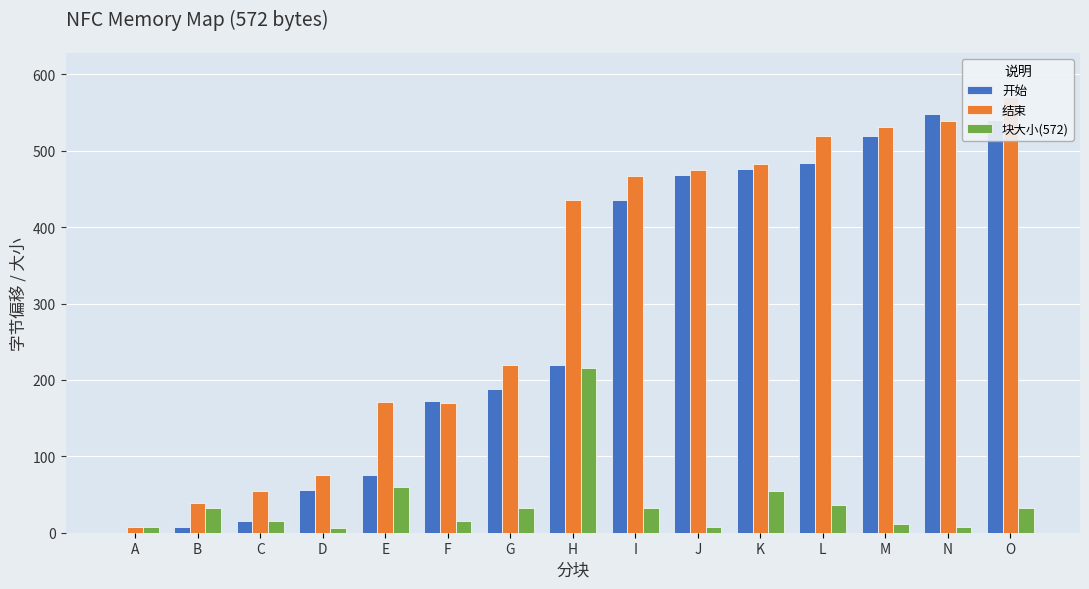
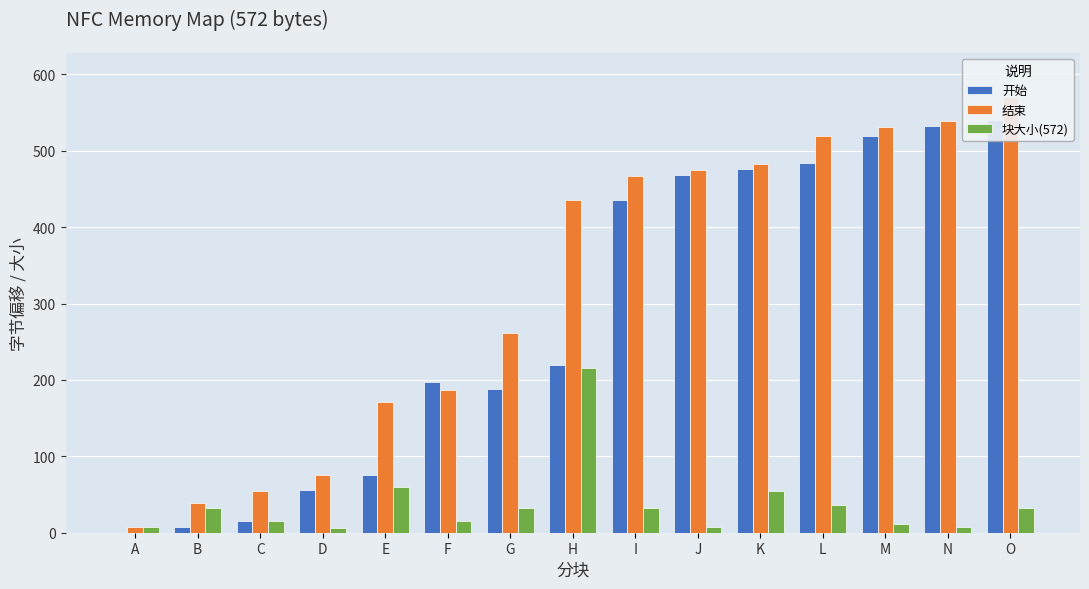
开始, F: 170 -> 200
结束, F: 170 -> 190
结束, G: 220 -> 260
开始, N: 550 -> 530
